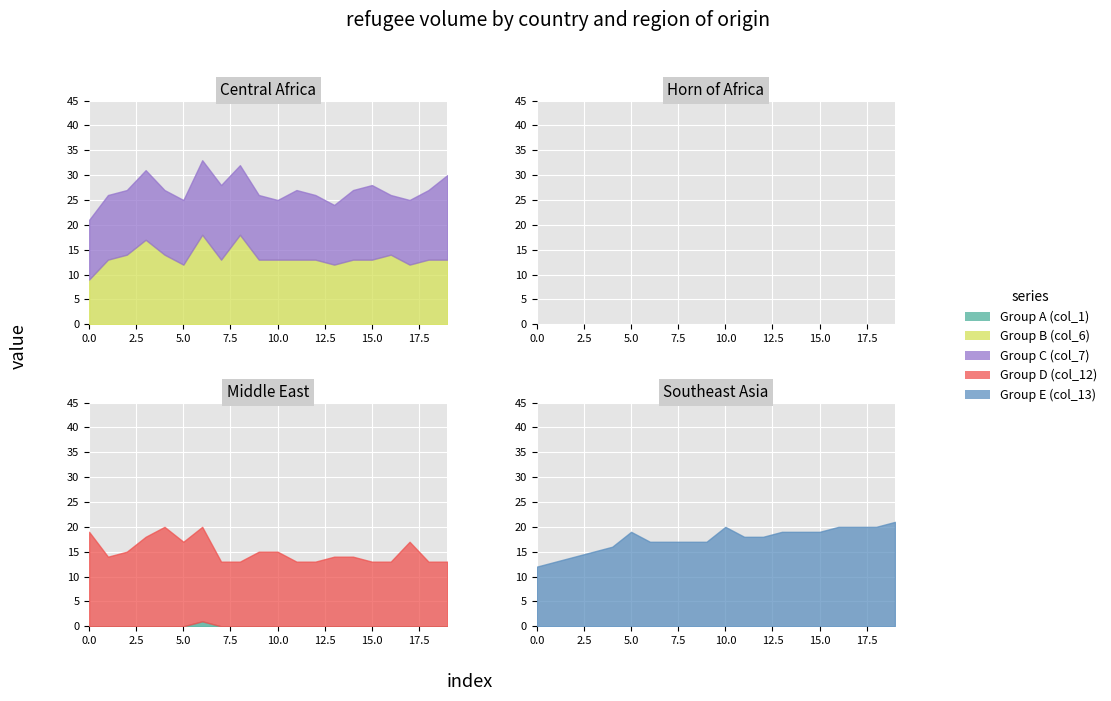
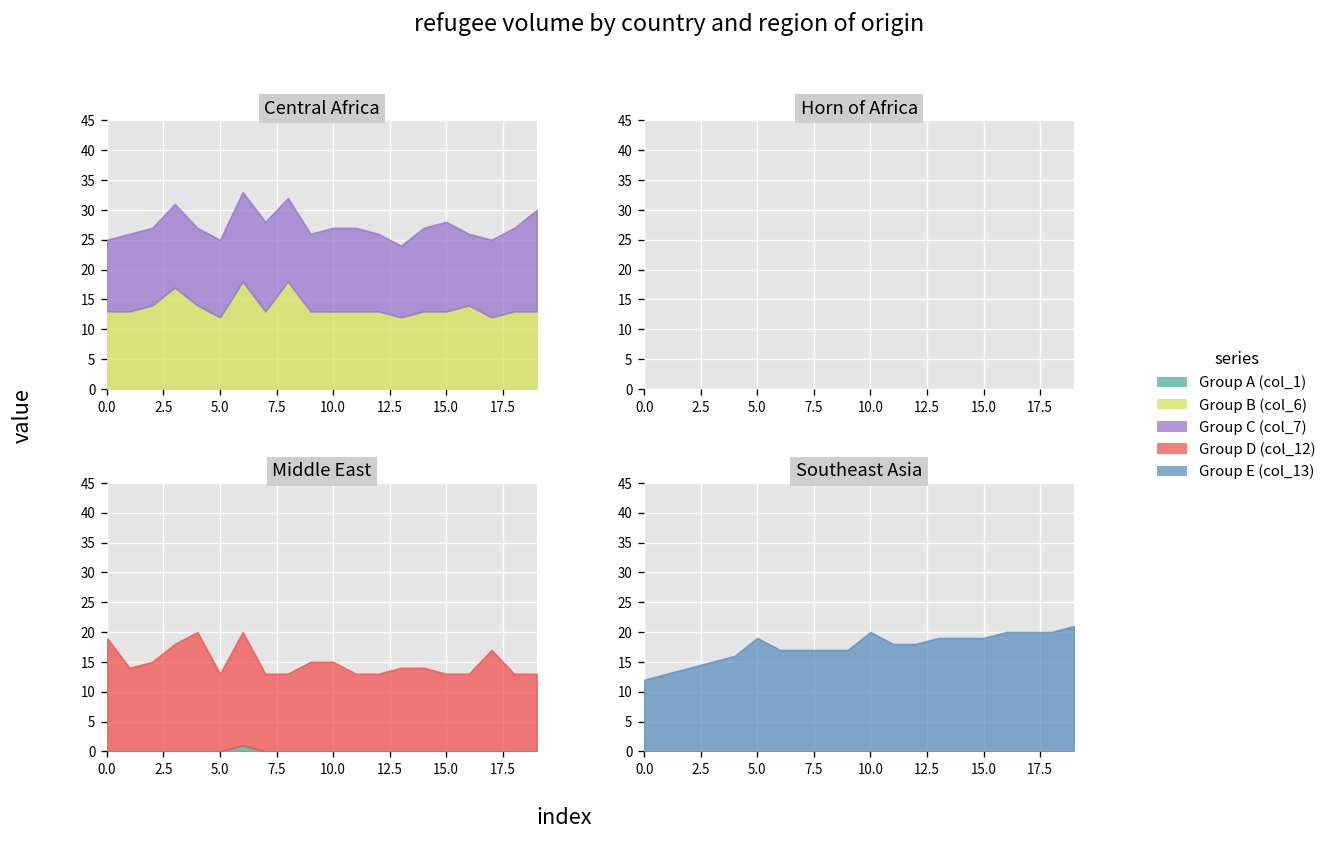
Central Africa, Group B (col_6), 0.0: 9 -> 13
Central Africa, Group C (col_7), 10.0: 12 -> 14
Middle East, Group D (col_12), 5.0: 17 -> 13
